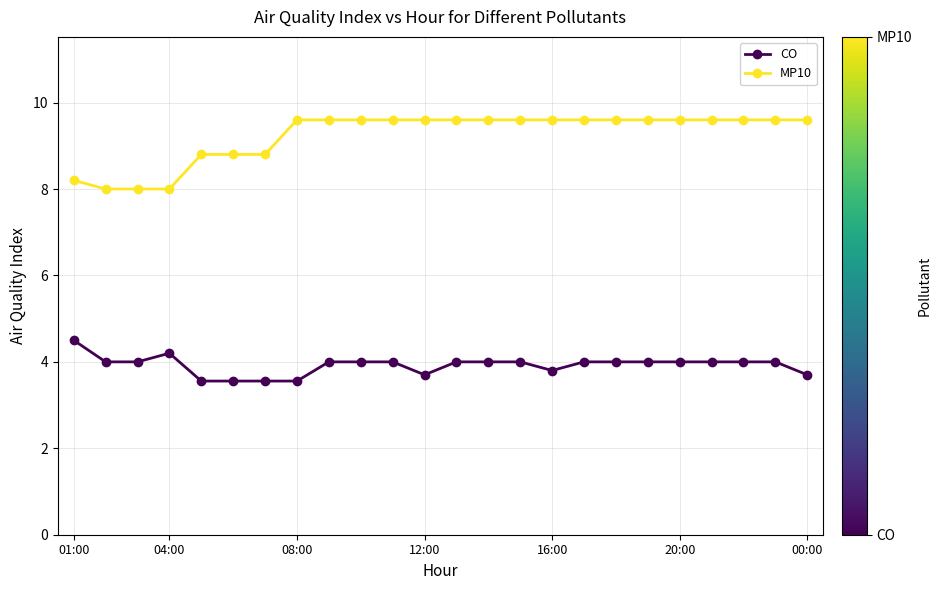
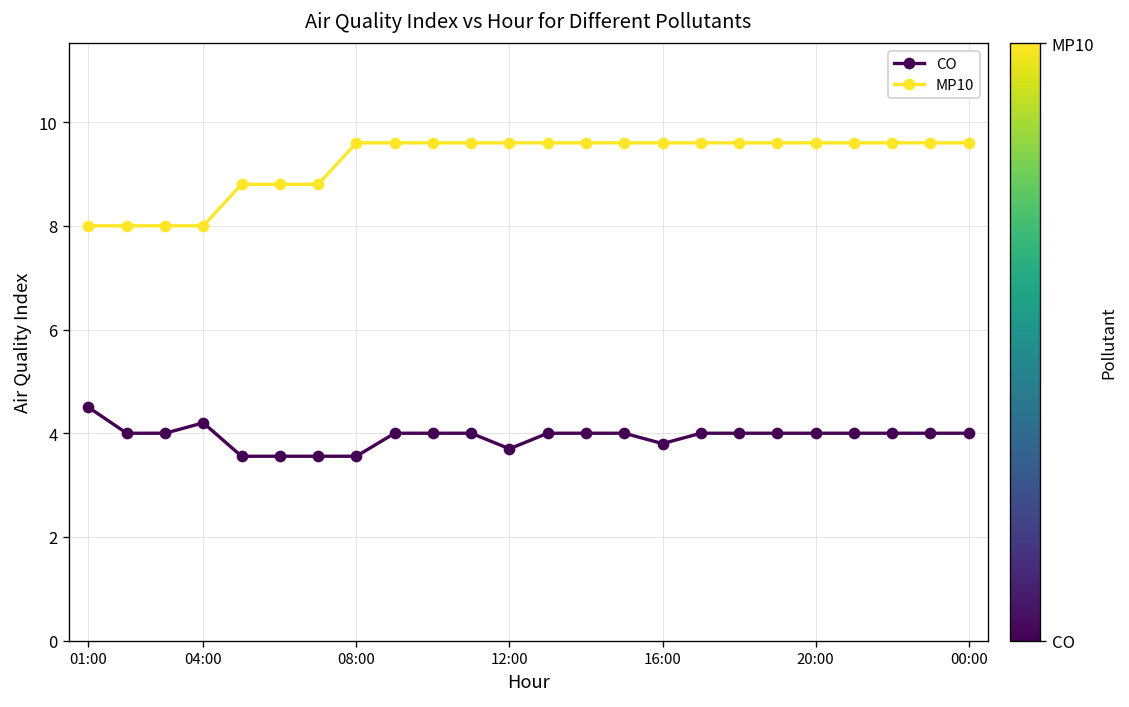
MP10, 01:00: 8.2 -> 8.0
CO, 00:00: 3.7 -> 4.0
